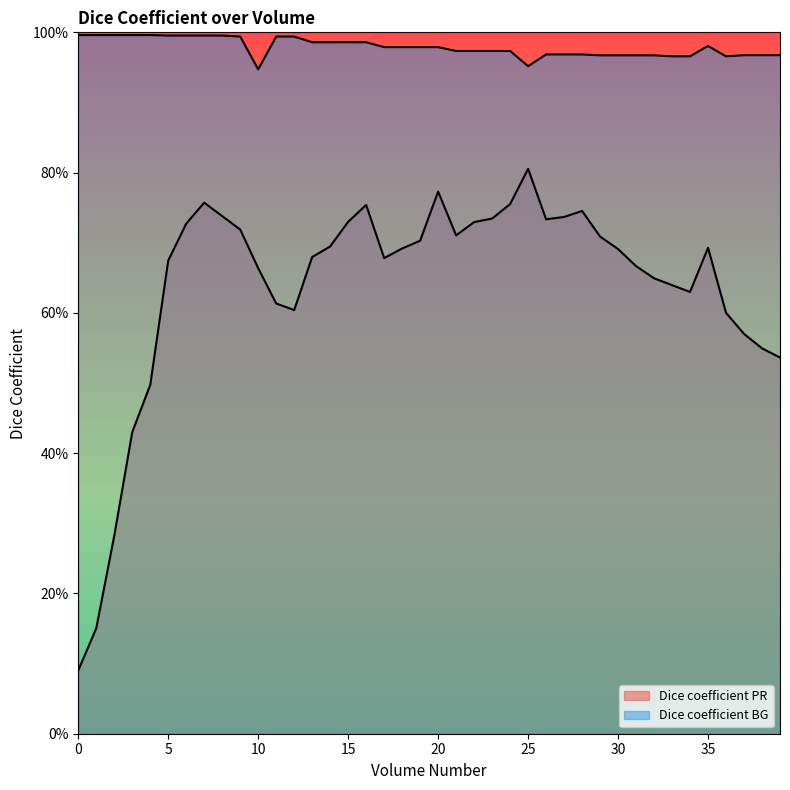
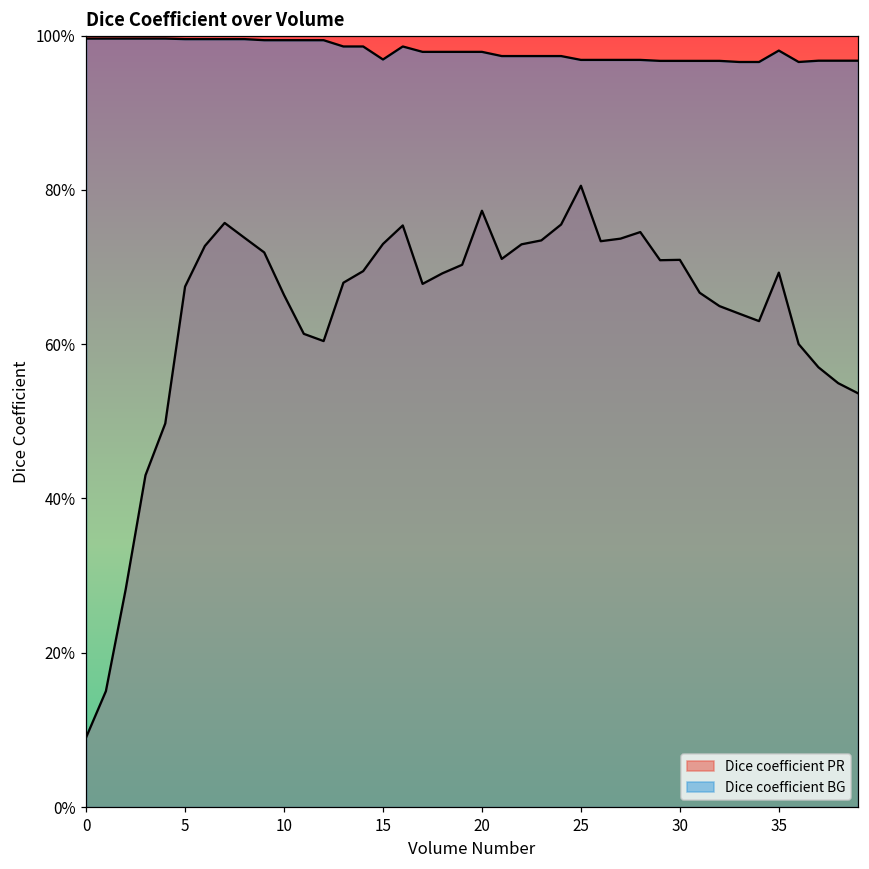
Dice coefficient BG, 10: 95% -> 99%
Dice coefficient BG, 15: 99% -> 97%
Dice coefficient BG, 25: 95% -> 97%
Dice coefficient PR, 30: 69% -> 71%
